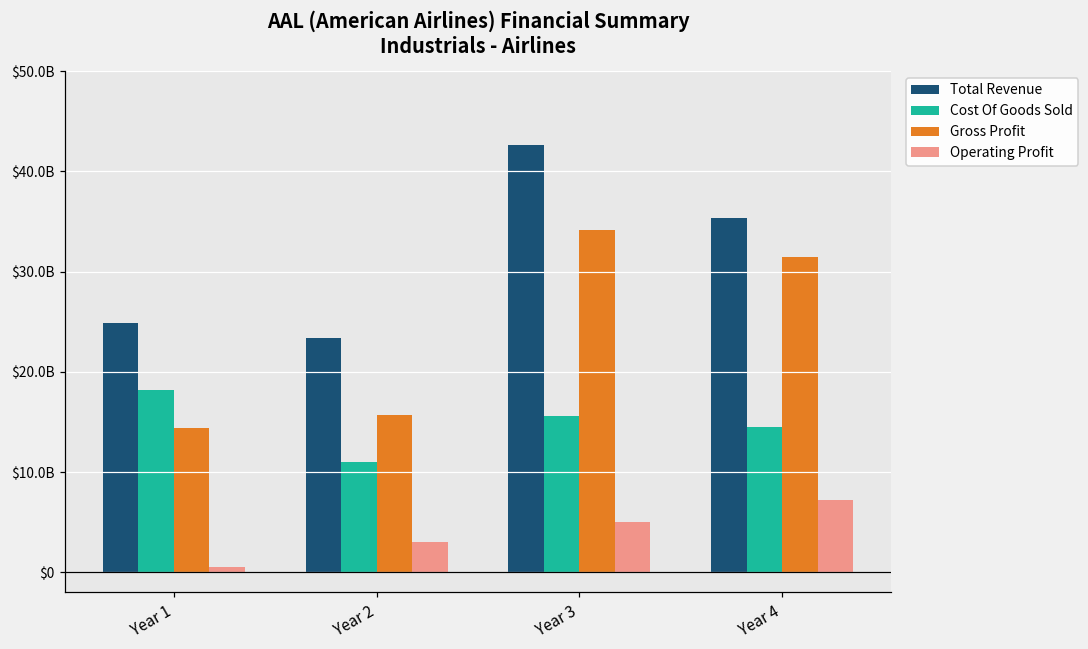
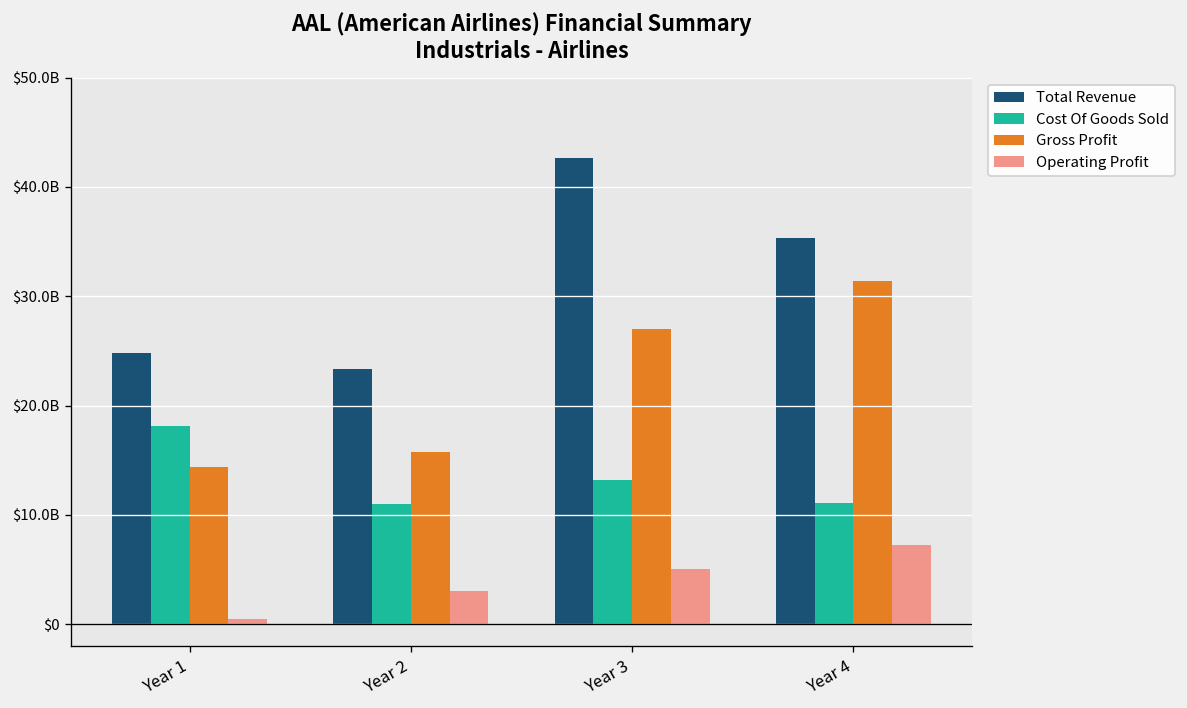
Cost Of Goods Sold, Year 3: $16000000000 -> $13000000000
Gross Profit, Year 3: $34000000000 -> $27000000000
Cost Of Goods Sold, Year 4: $14000000000 -> $11000000000
